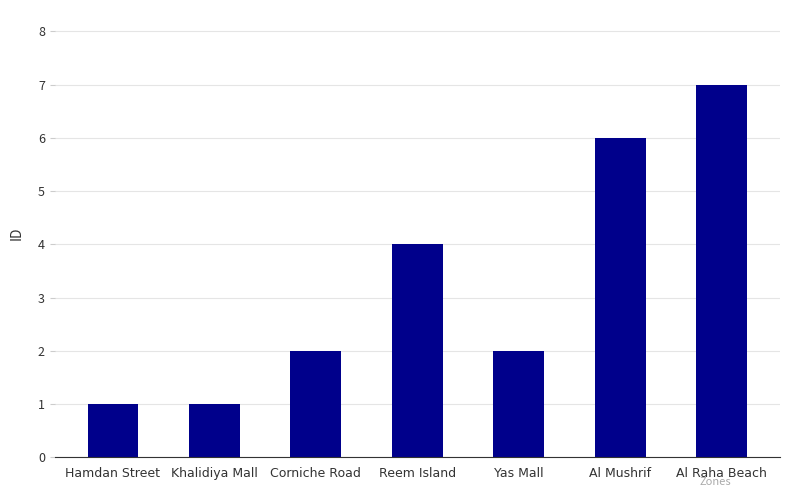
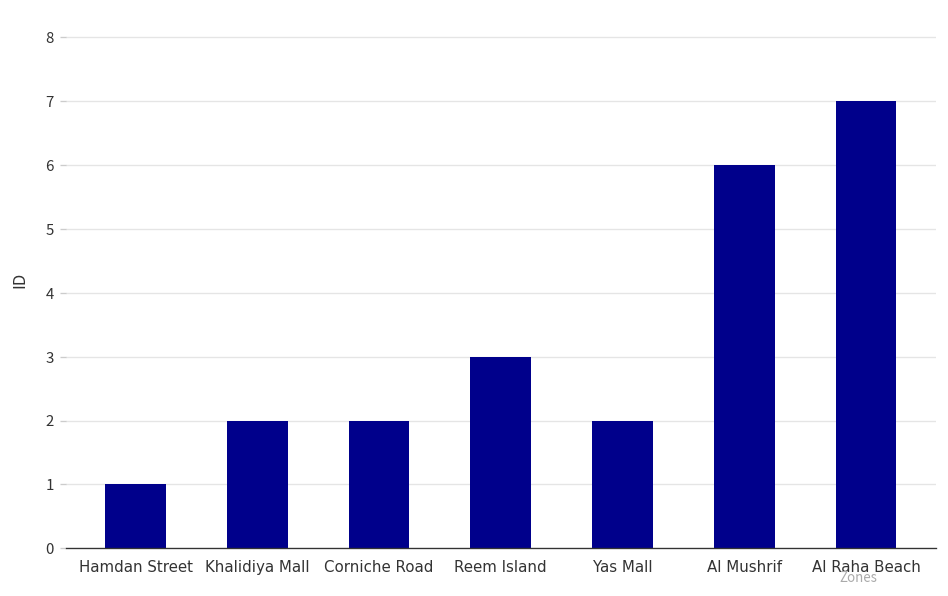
Khalidiya Mall: 1 -> 2
Reem Island: 4 -> 3
